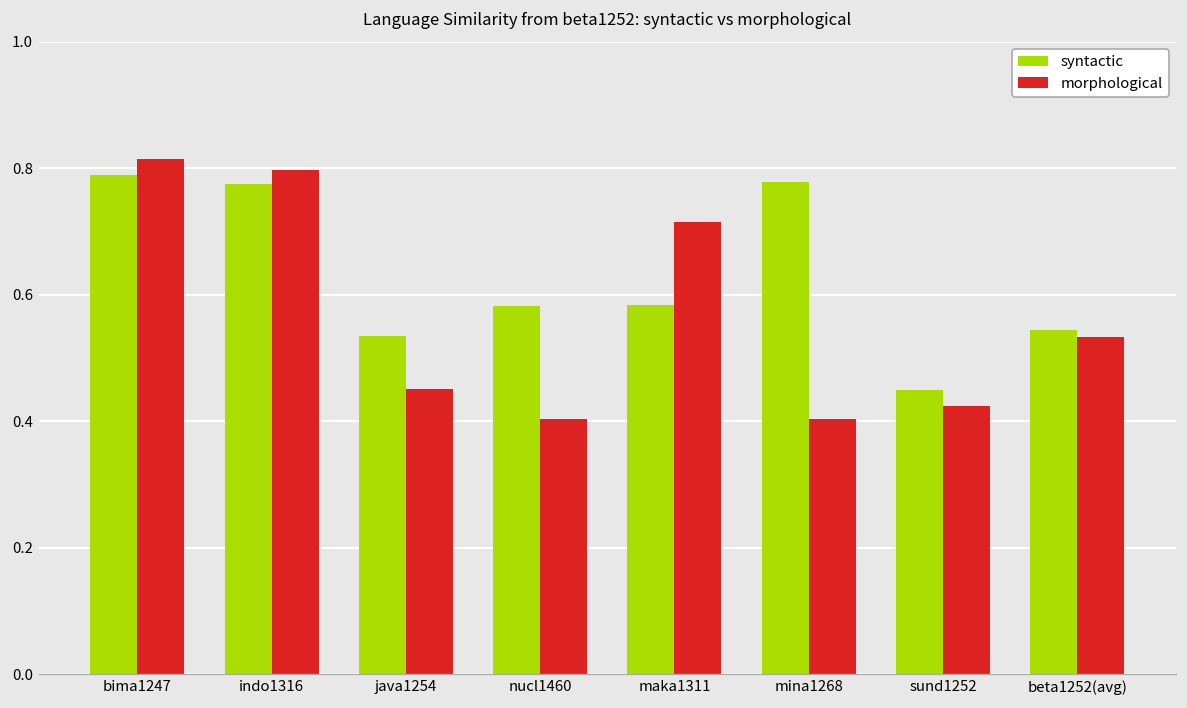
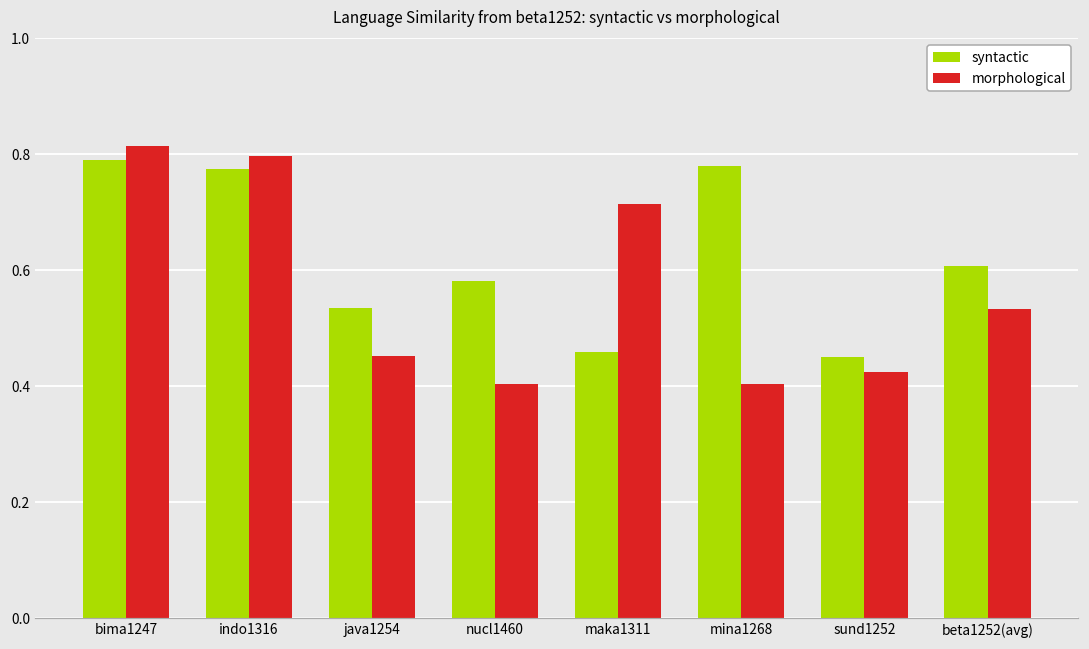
syntactic, maka1311: 0.58 -> 0.46
syntactic, beta1252(avg): 0.54 -> 0.61
